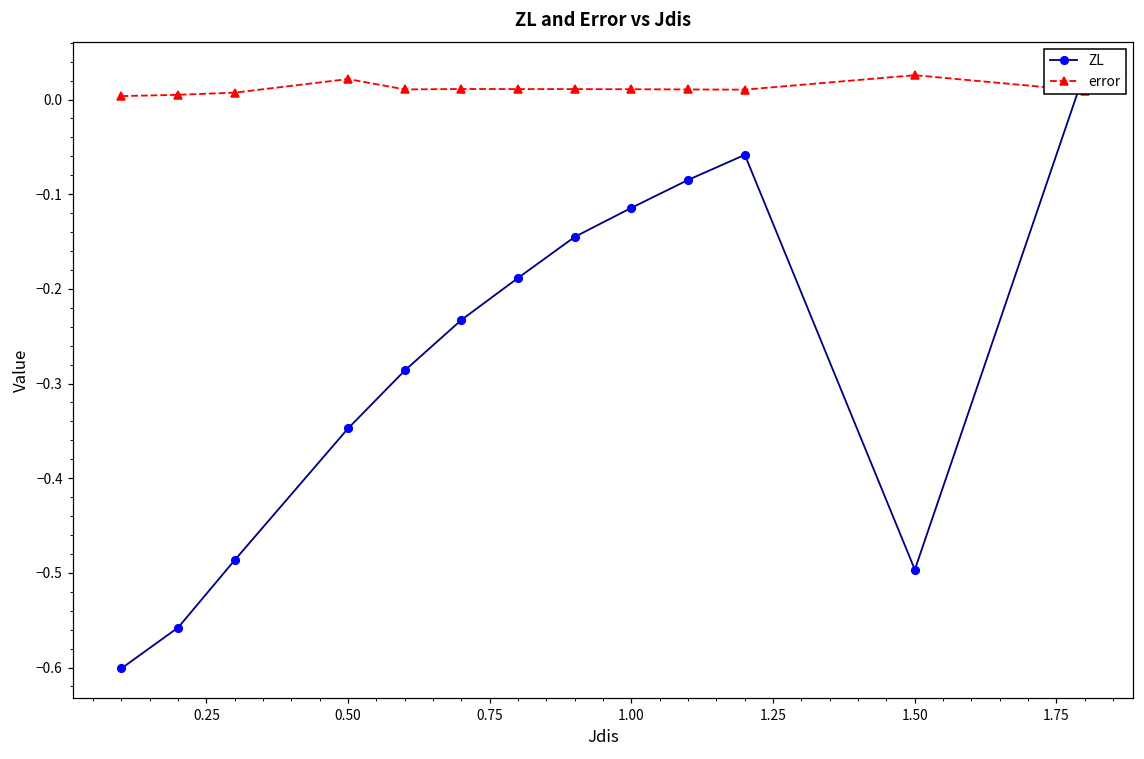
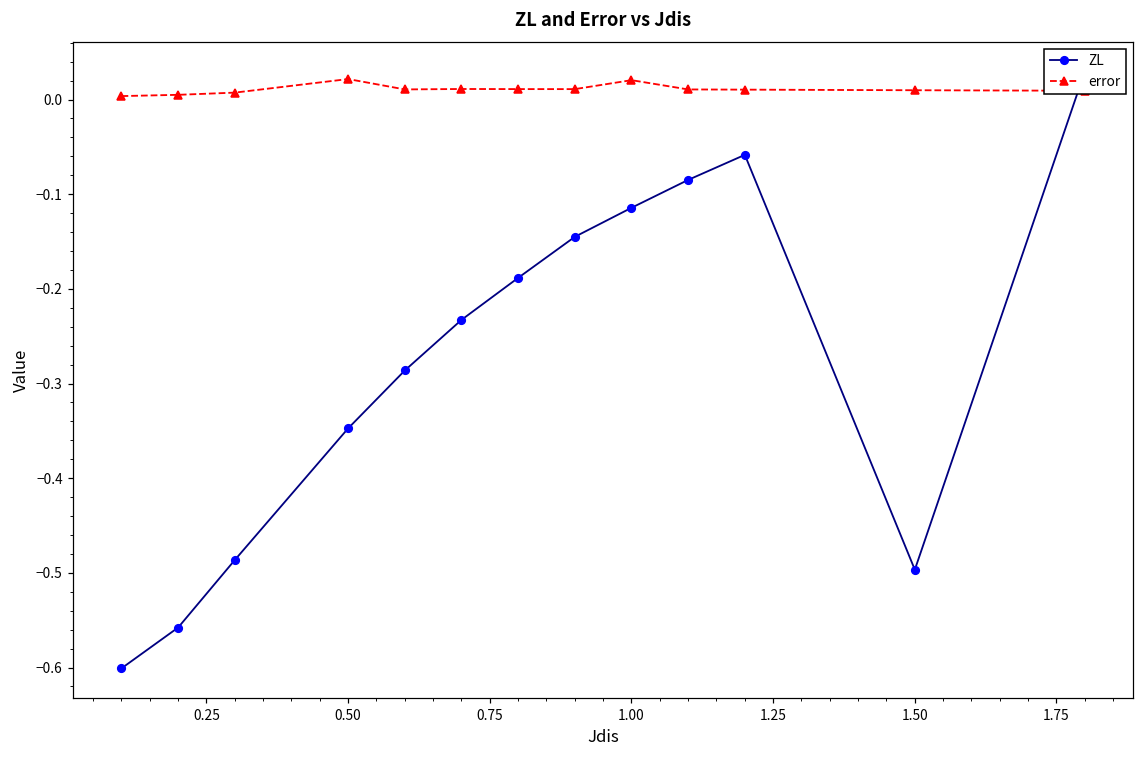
error, 1.00: 0.01 -> 0.02
error, 1.50: 0.03 -> 0.01
